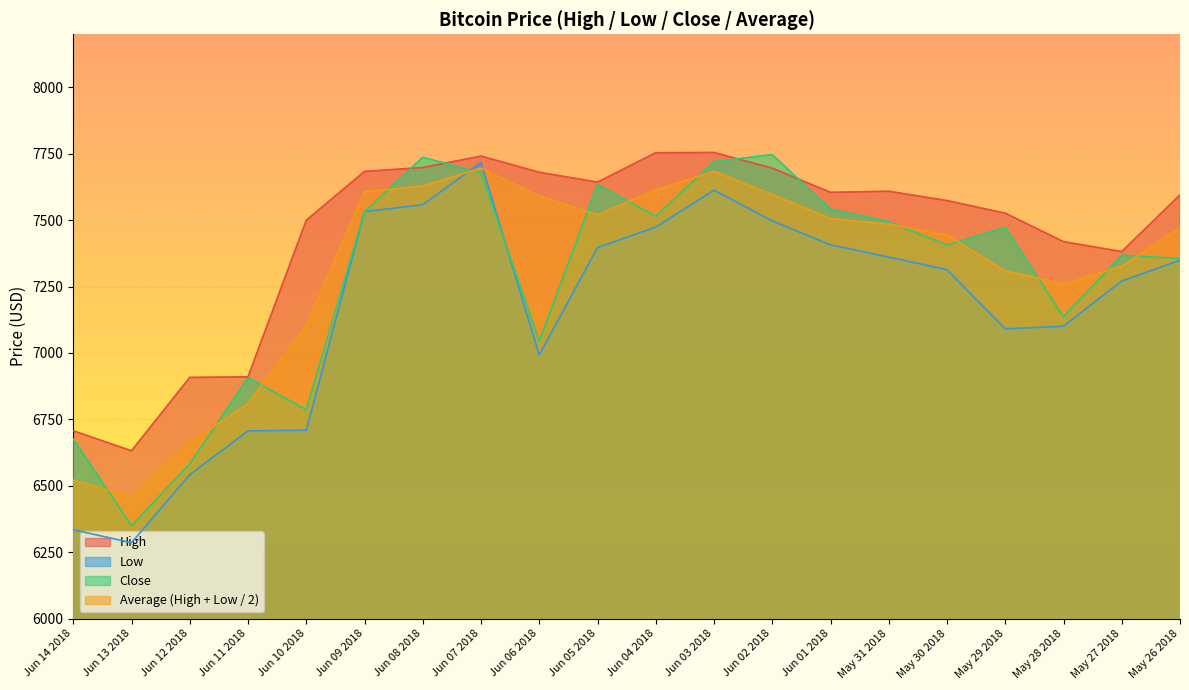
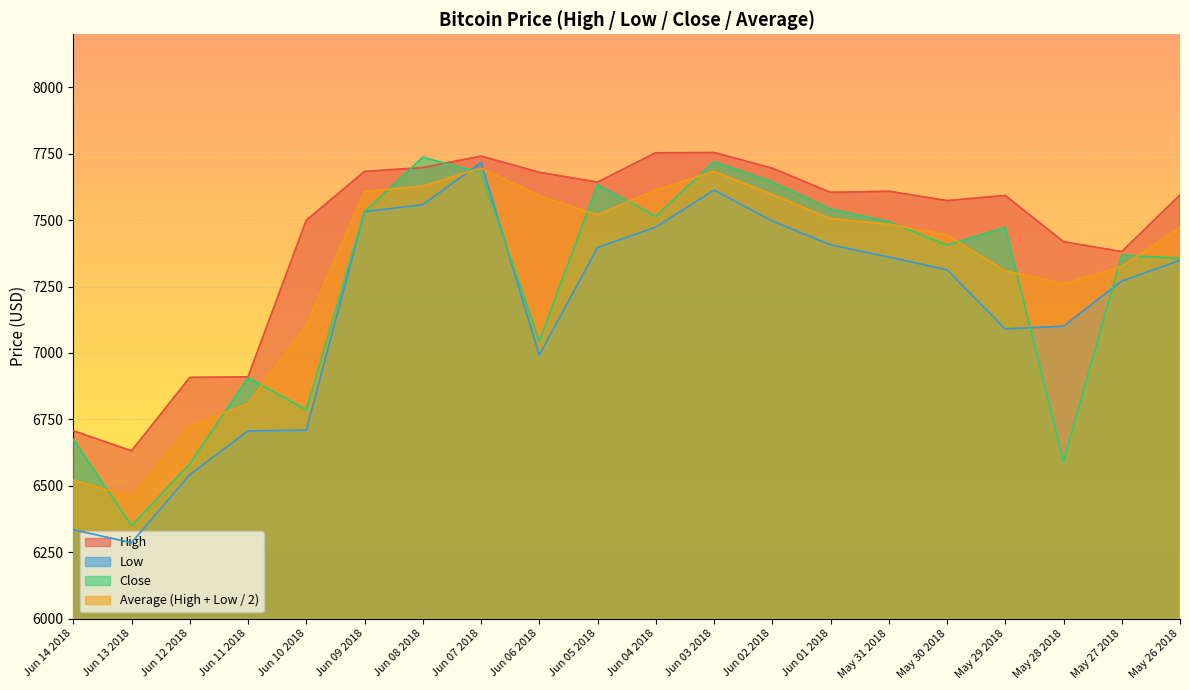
Average (High + Low / 2), Jun 12 2018: 6660 -> 6730
Close, Jun 02 2018: 7750 -> 7640
High, May 29 2018: 7530 -> 7590
Close, May 28 2018: 7140 -> 6590
